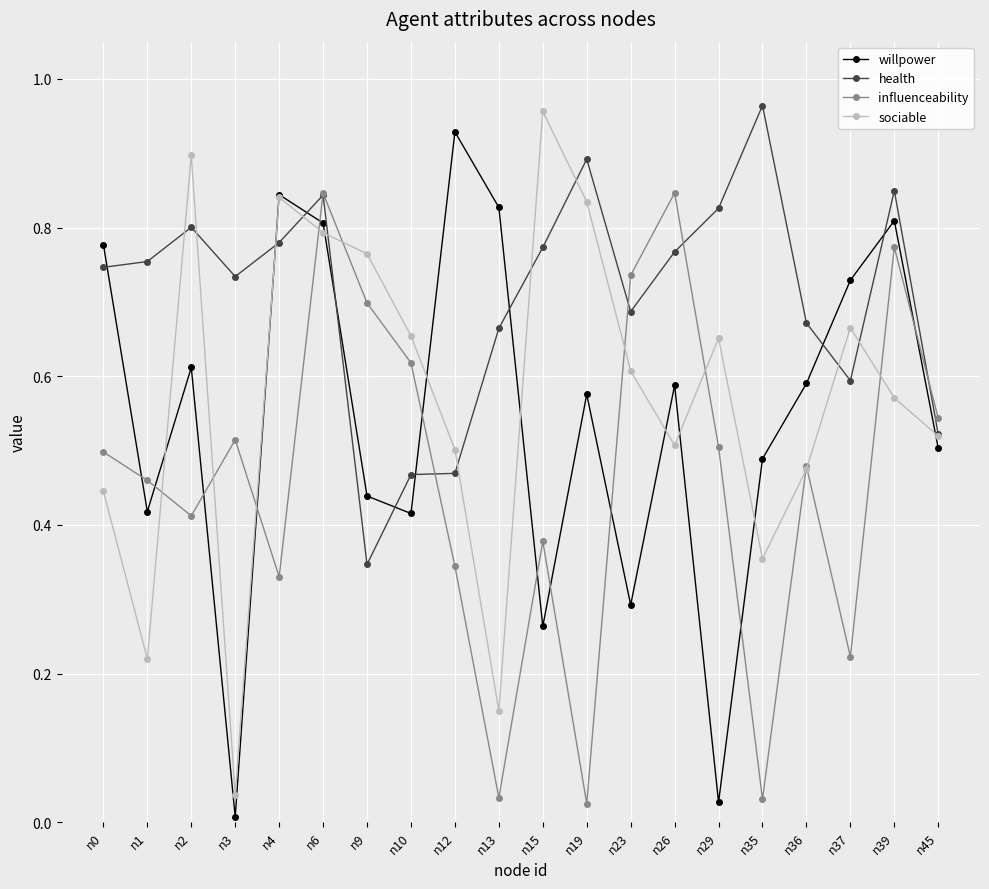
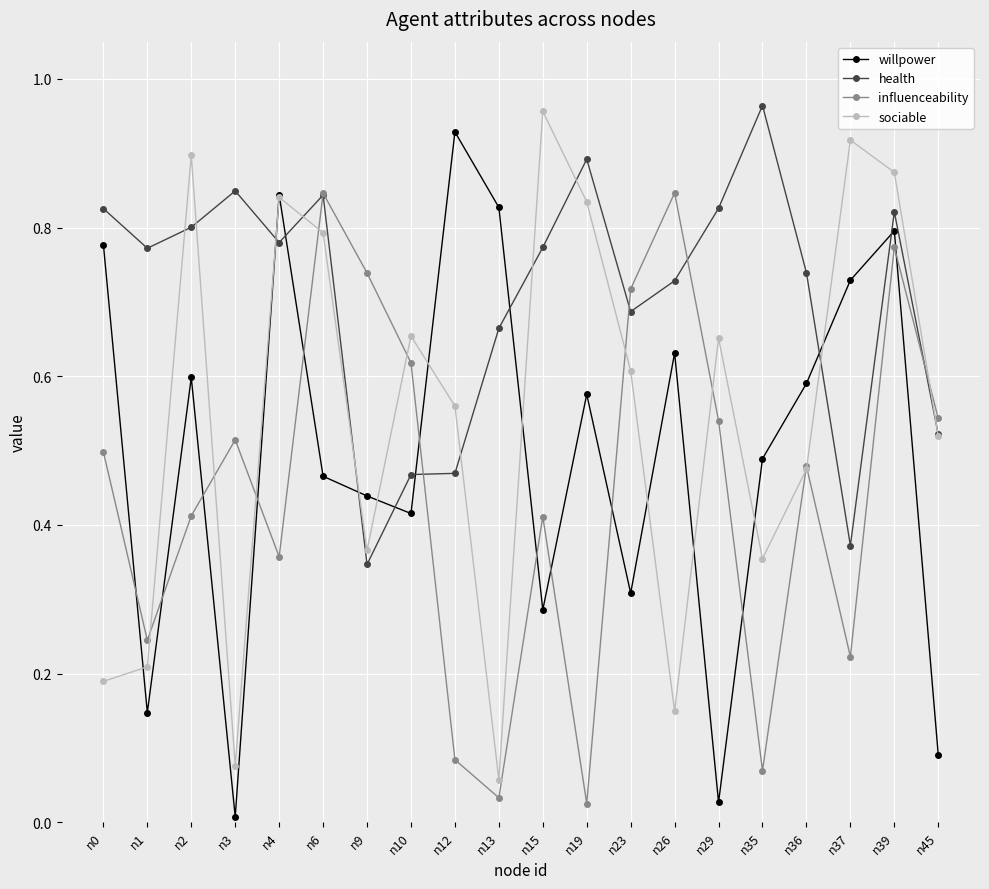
health, n0: 0.75 -> 0.83
sociable, n0: 0.45 -> 0.19
willpower, n1: 0.42 -> 0.15
health, n1: 0.75 -> 0.77
influenceability, n1: 0.46 -> 0.24
sociable, n1: 0.22 -> 0.21
willpower, n2: 0.61 -> 0.60
health, n3: 0.73 -> 0.85
sociable, n3: 0.04 -> 0.08
influenceability, n4: 0.33 -> 0.36
willpower, n6: 0.81 -> 0.47
influenceability, n9: 0.70 -> 0.74
sociable, n9: 0.76 -> 0.37
influenceability, n12: 0.34 -> 0.08
sociable, n12: 0.50 -> 0.56
sociable, n13: 0.15 -> 0.06
willpower, n15: 0.26 -> 0.29
influenceability, n15: 0.38 -> 0.41
willpower, n23: 0.29 -> 0.31
influenceability, n23: 0.74 -> 0.72
willpower, n26: 0.59 -> 0.63
health, n26: 0.77 -> 0.73
sociable, n26: 0.51 -> 0.15
influenceability, n29: 0.50 -> 0.54
influenceability, n35: 0.03 -> 0.07
health, n36: 0.67 -> 0.74
health, n37: 0.59 -> 0.37
sociable, n37: 0.67 -> 0.92
willpower, n39: 0.81 -> 0.80
health, n39: 0.85 -> 0.82
sociable, n39: 0.57 -> 0.87
willpower, n45: 0.50 -> 0.09
